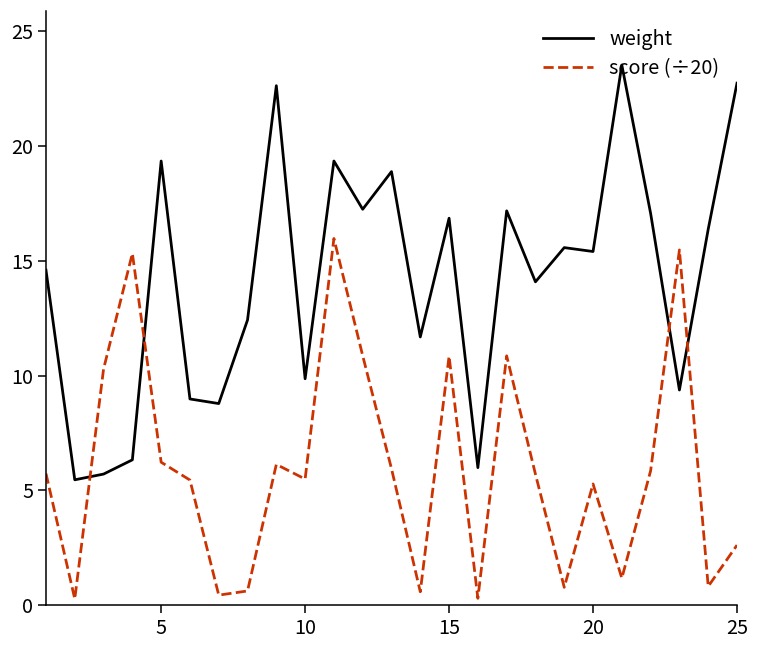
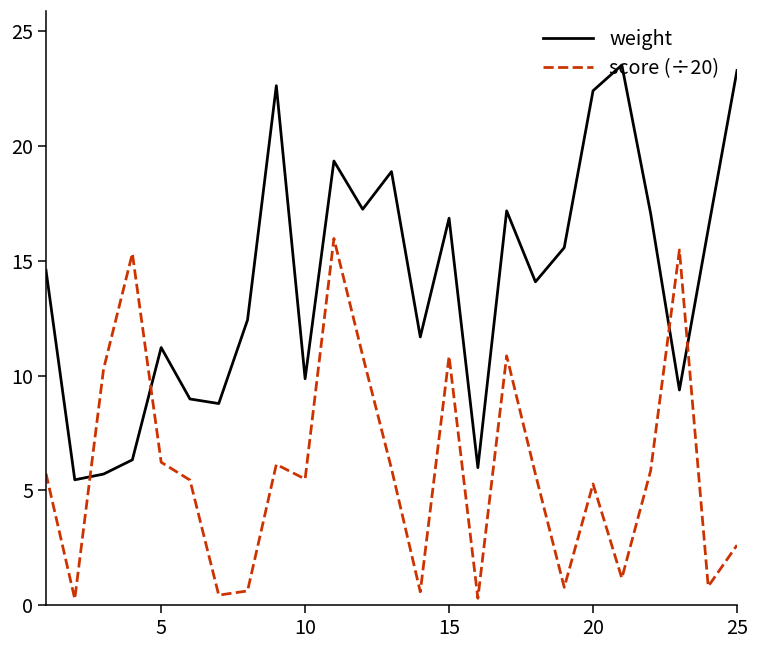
weight, 5: 19.3 -> 11.2
weight, 20: 15.4 -> 22.4
weight, 25: 22.7 -> 23.3
